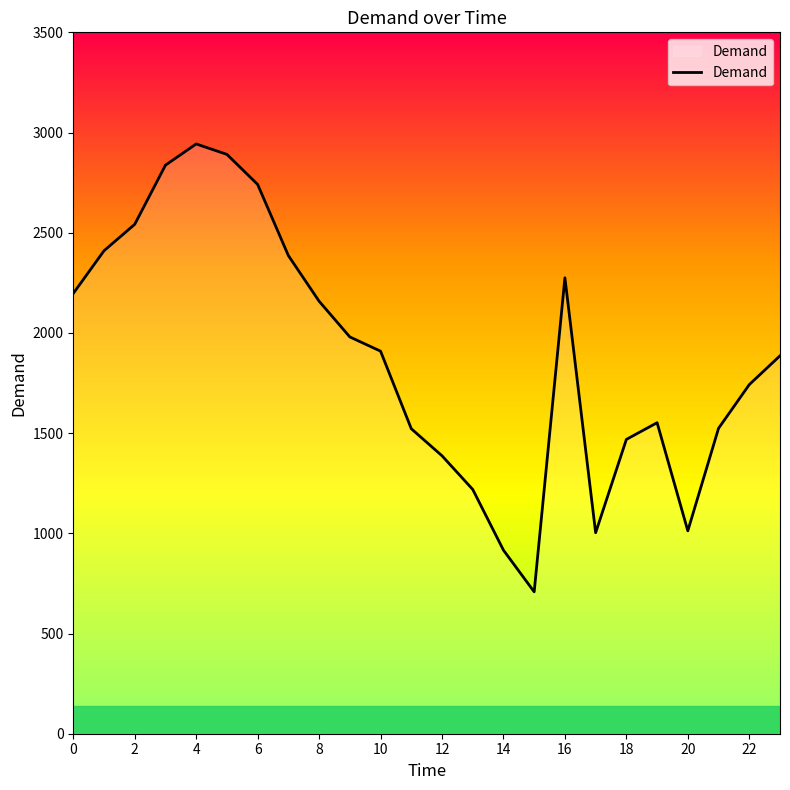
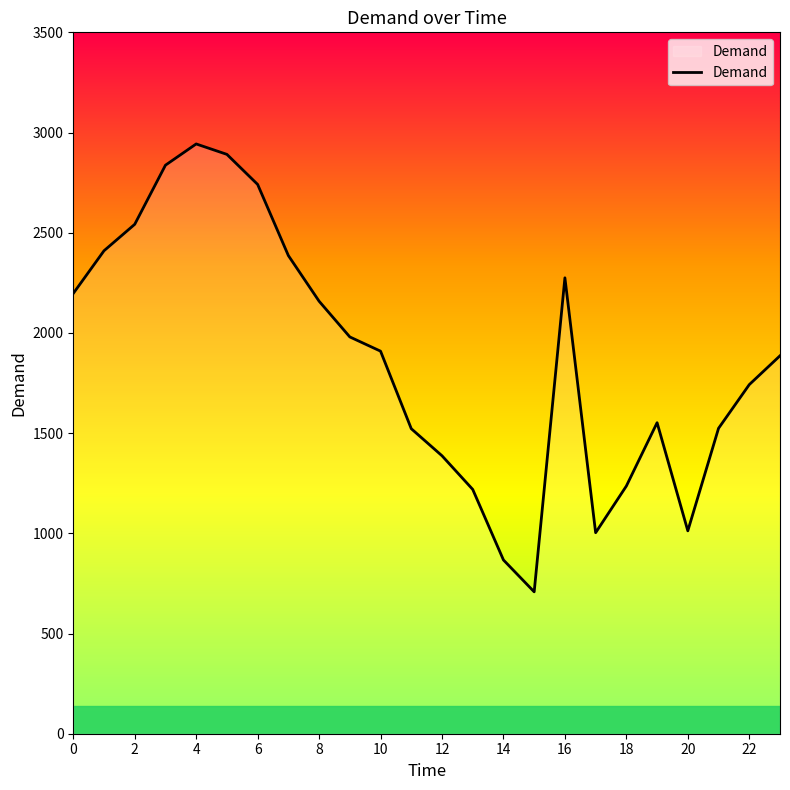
14: 920 -> 870
18: 1470 -> 1240
